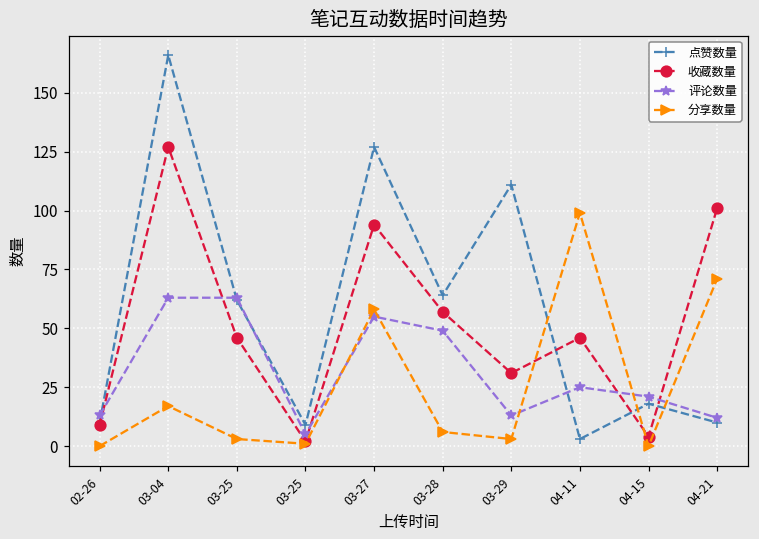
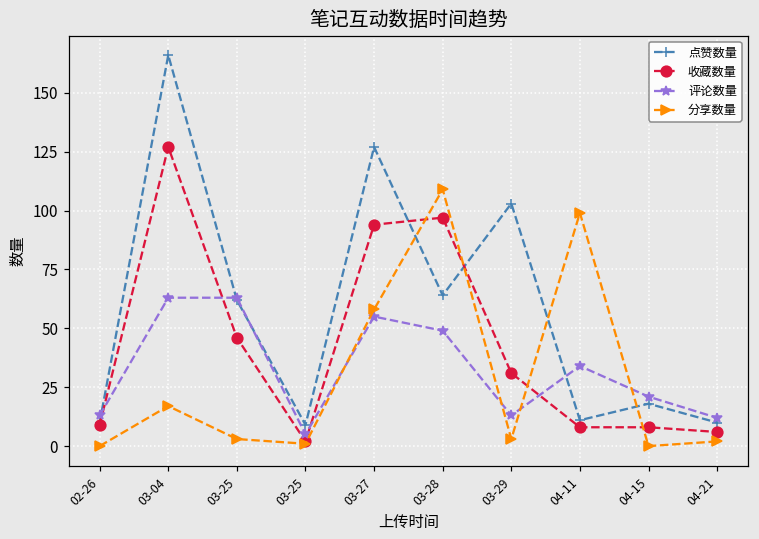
收藏数量, 03-28: 57 -> 97
分享数量, 03-28: 6 -> 109
点赞数量, 03-29: 111 -> 103
点赞数量, 04-11: 3 -> 11
收藏数量, 04-11: 46 -> 8
评论数量, 04-11: 25 -> 34
收藏数量, 04-15: 4 -> 8
收藏数量, 04-21: 101 -> 6
分享数量, 04-21: 71 -> 2
